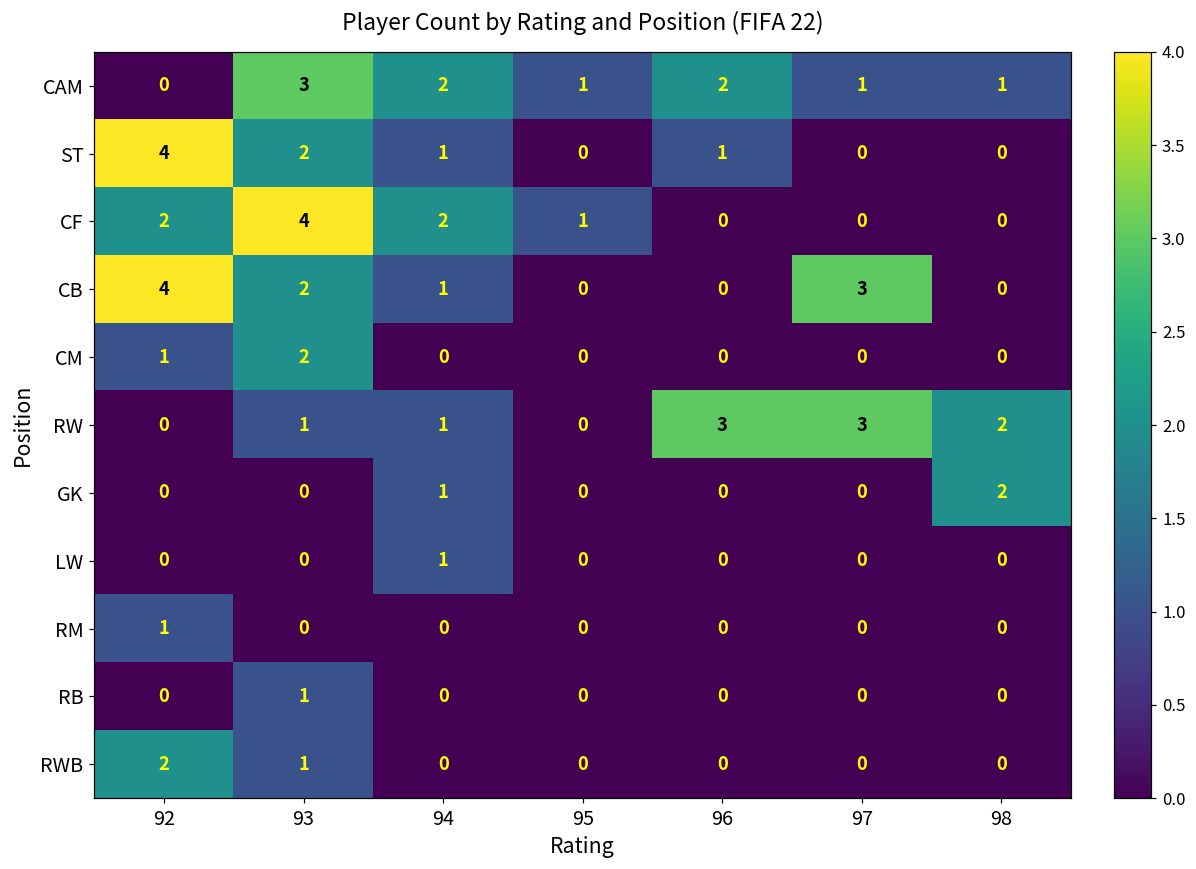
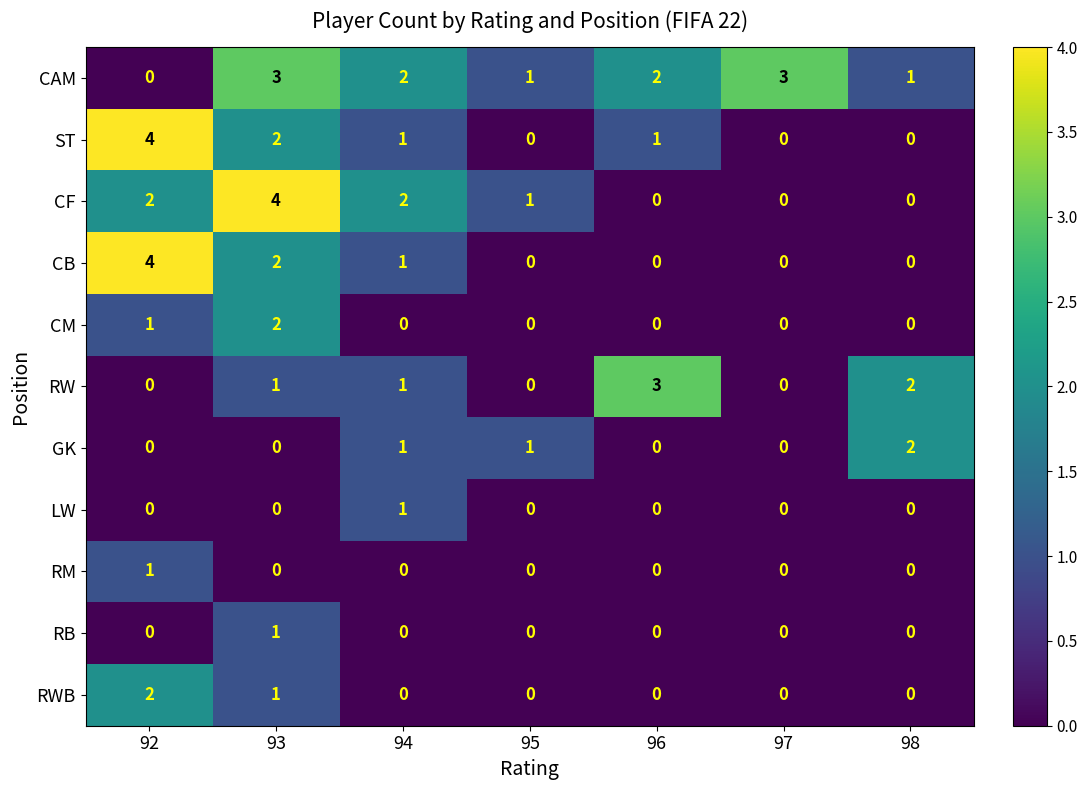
CAM, 97: 1 -> 3
CB, 97: 3 -> 0
RW, 97: 3 -> 0
GK, 95: 0 -> 1
